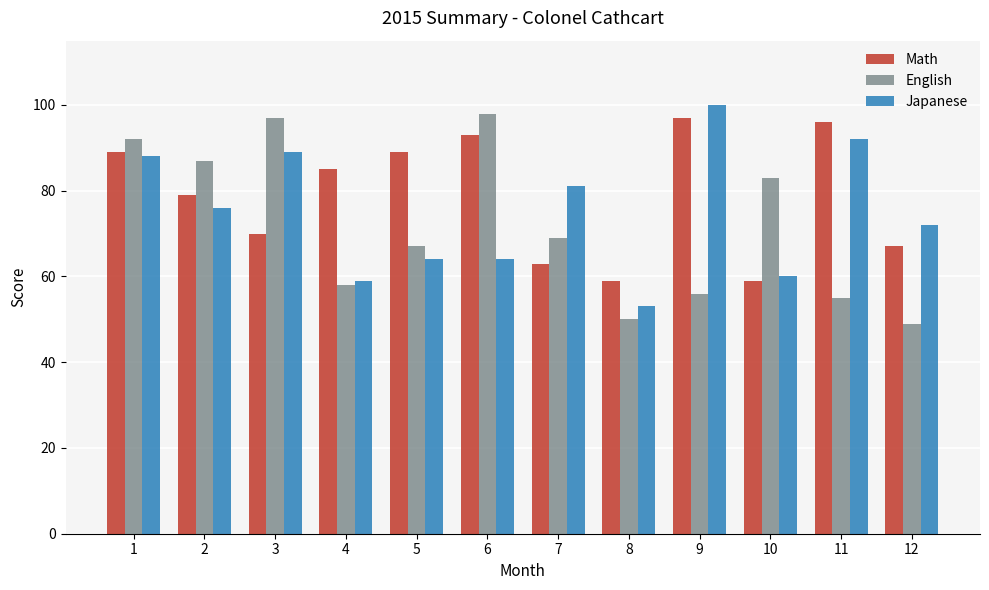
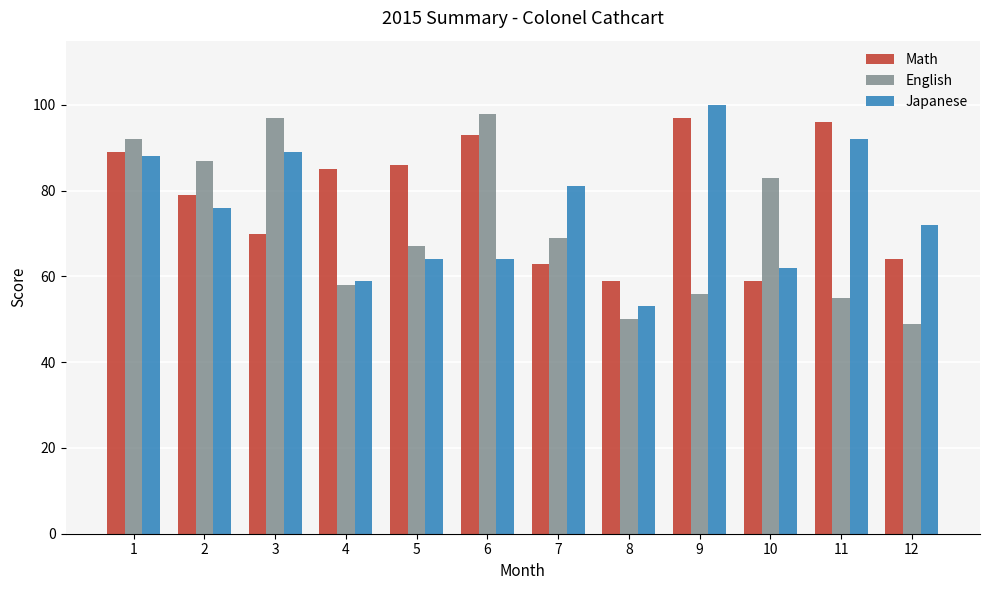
Math, 5: 89 -> 86
Japanese, 10: 60 -> 62
Math, 12: 67 -> 64
